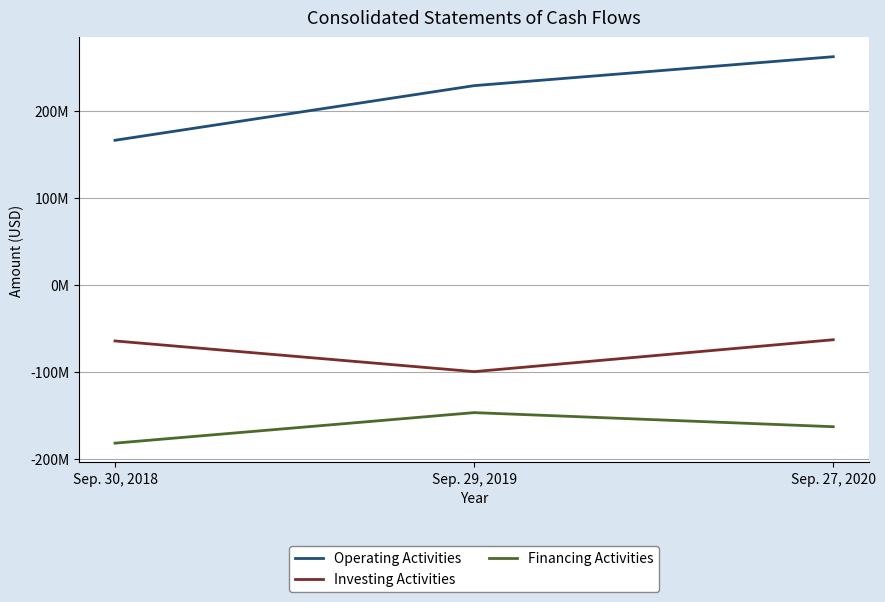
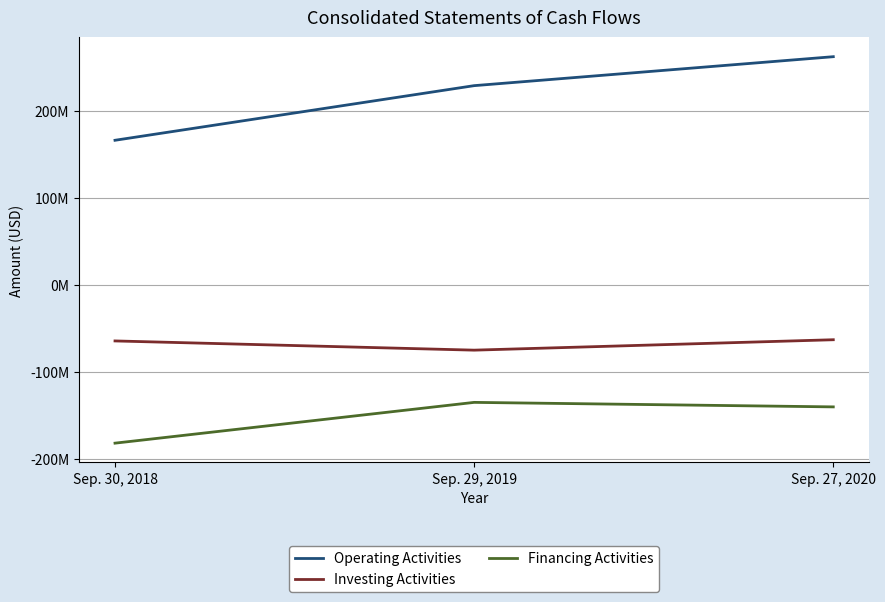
Investing Activities, Sep. 29, 2019: -100000000 -> -80000000
Financing Activities, Sep. 29, 2019: -150000000 -> -140000000
Financing Activities, Sep. 27, 2020: -160000000 -> -140000000
